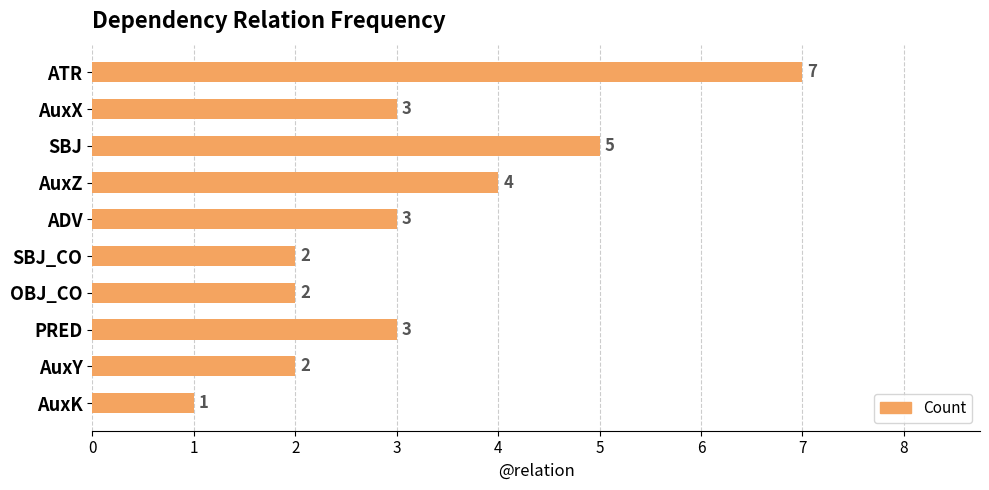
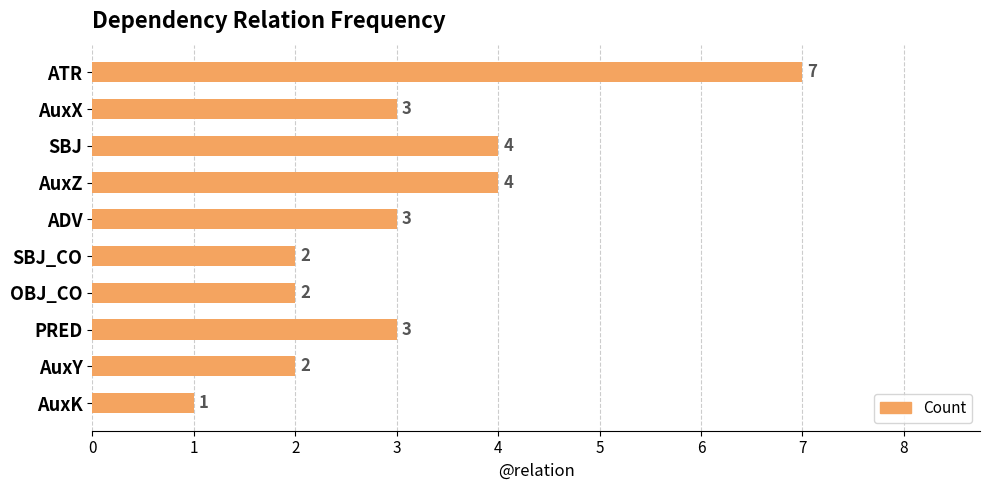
SBJ: 5 -> 4
